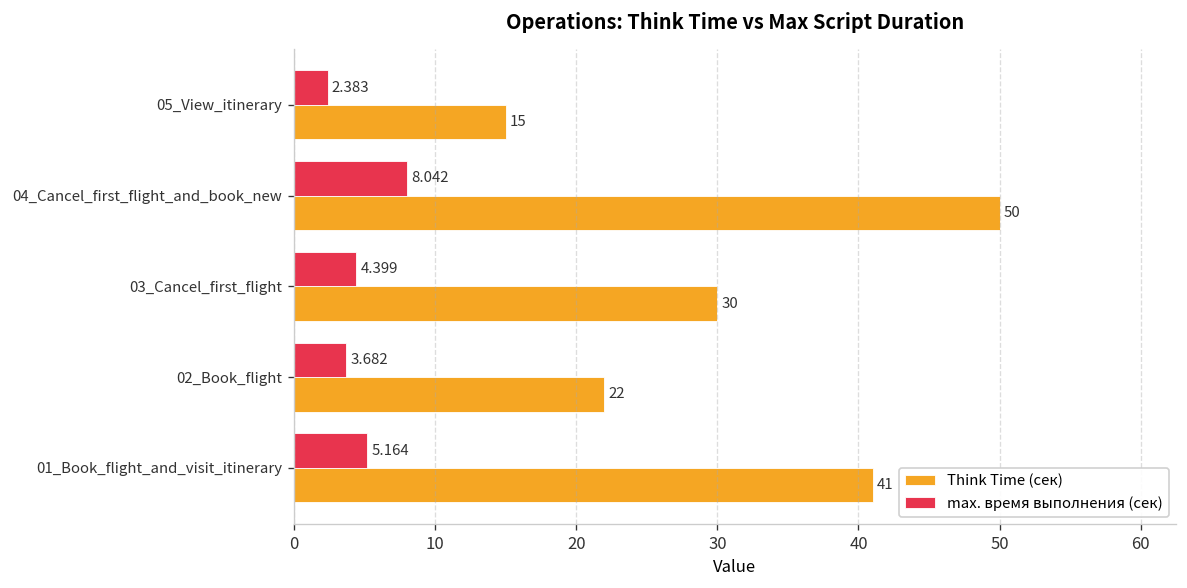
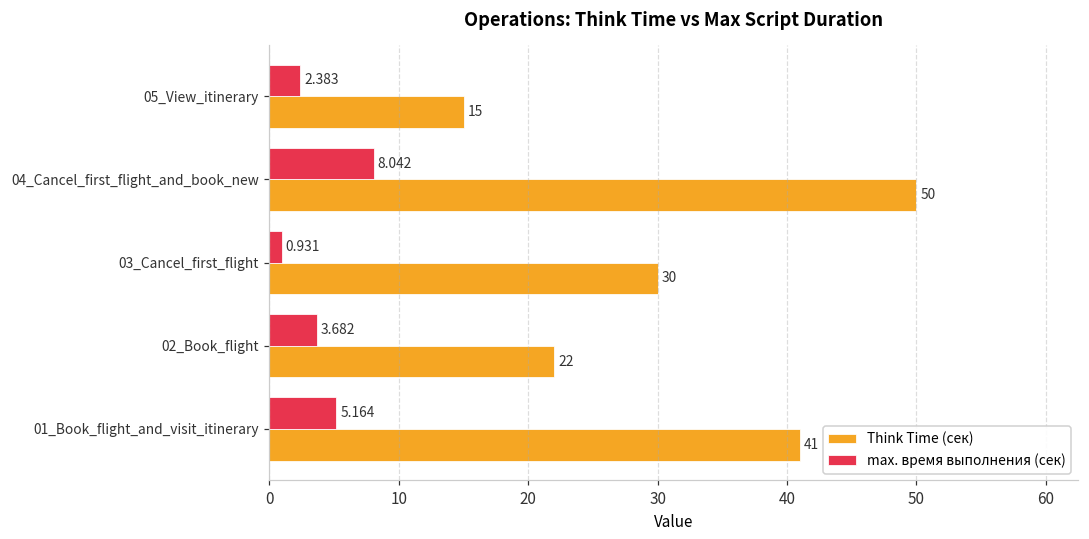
max. время выполнения (сек), 03_Cancel_first_flight: 4.399 -> 0.931
